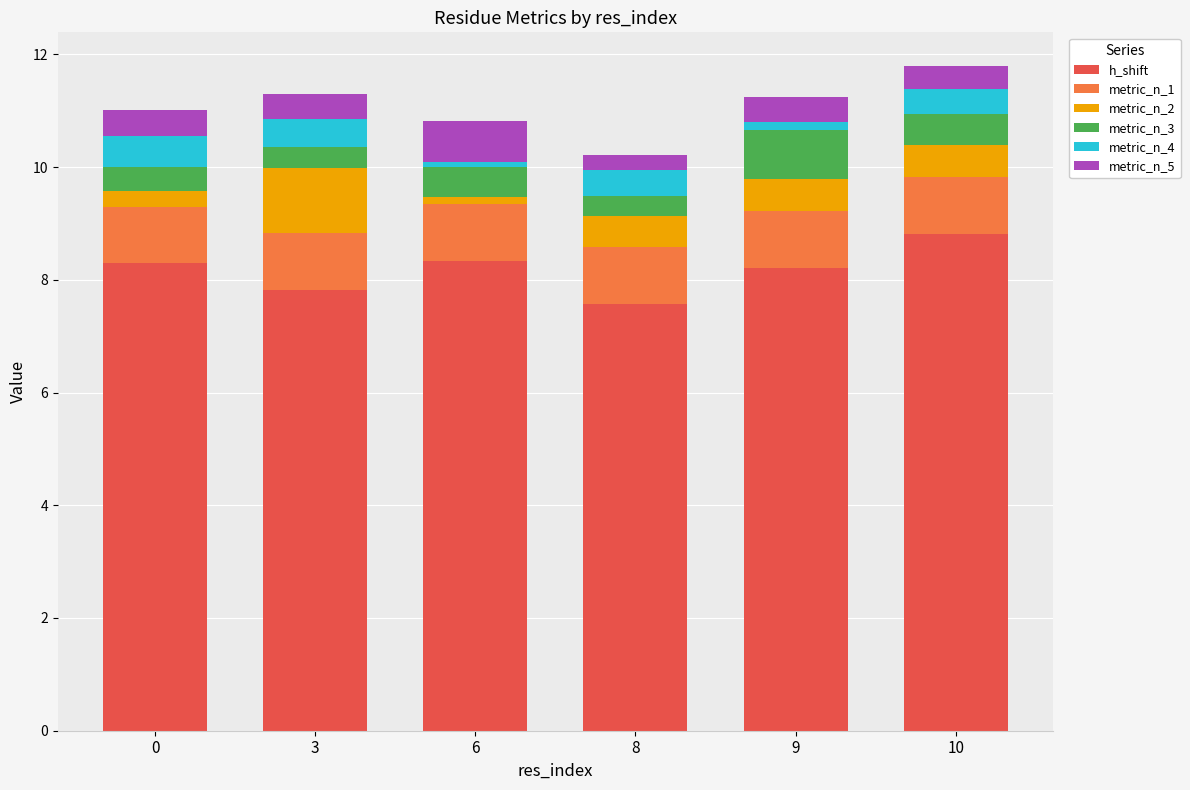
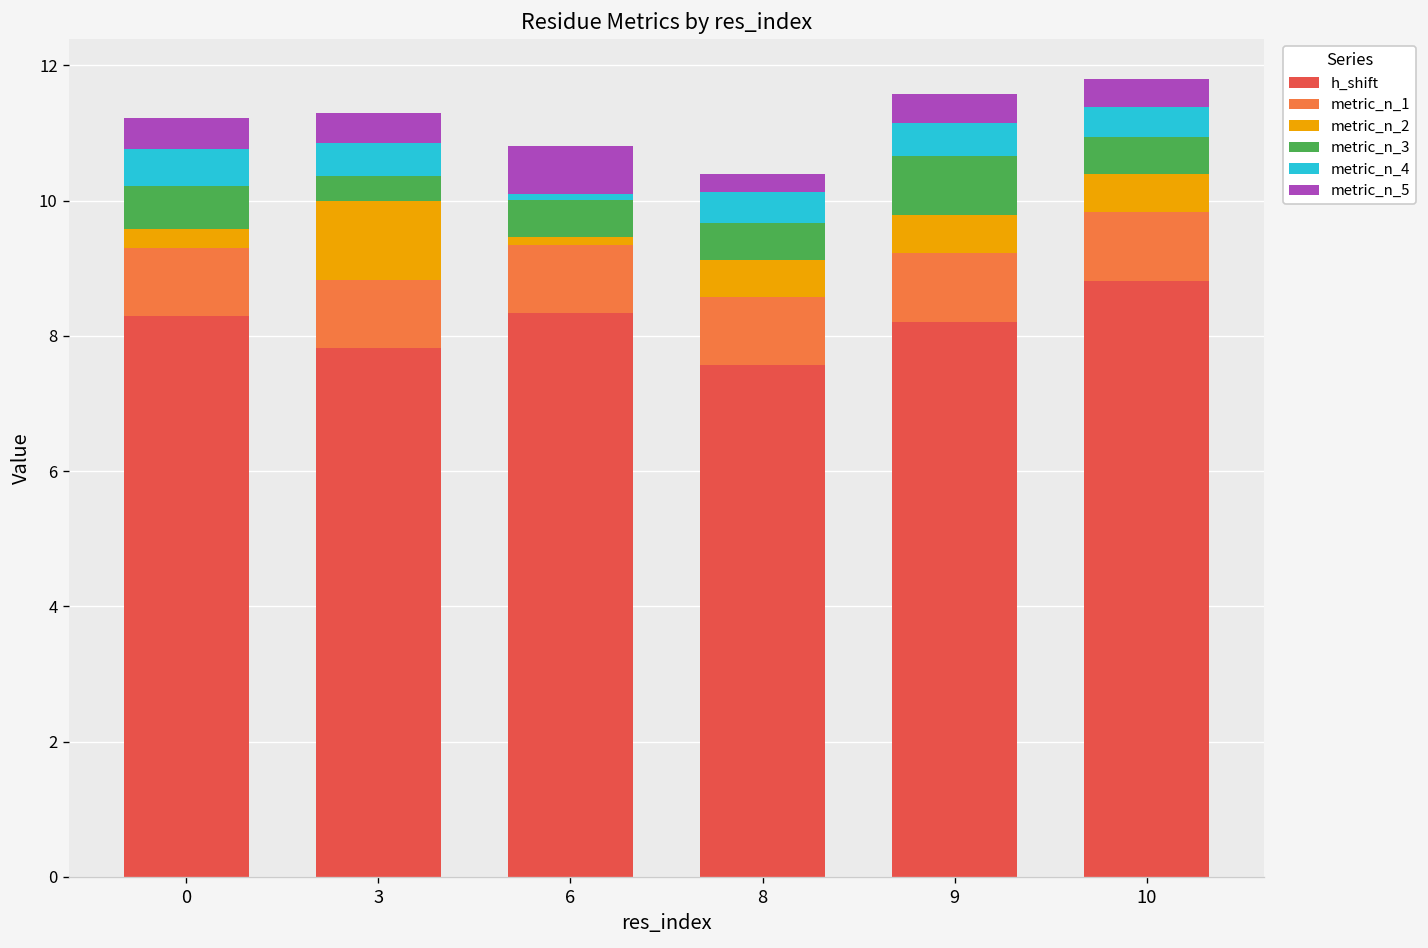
metric_n_3, 0: 0.4 -> 0.6
metric_n_3, 8: 0.4 -> 0.5
metric_n_4, 9: 0.1 -> 0.5
